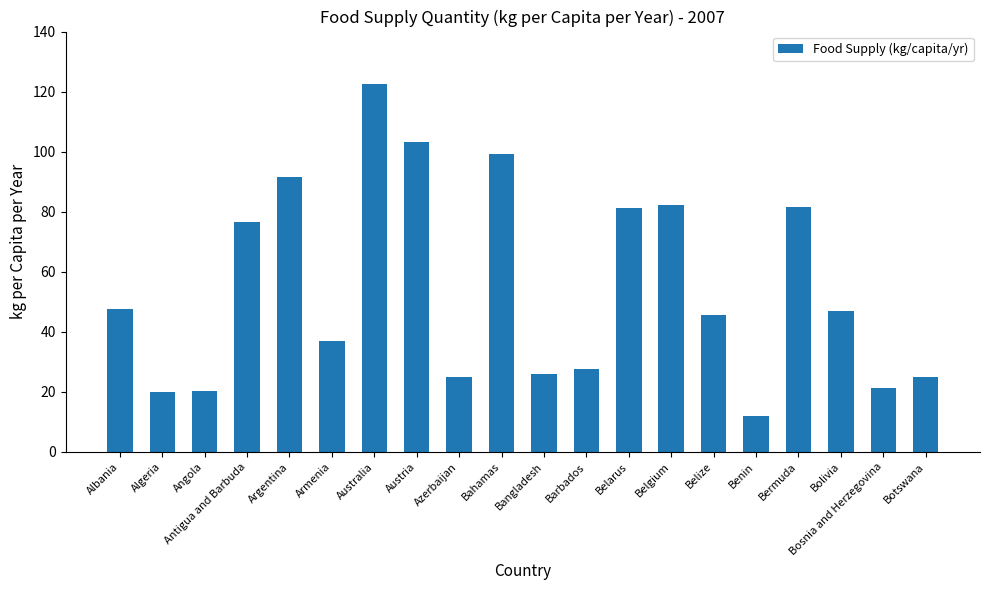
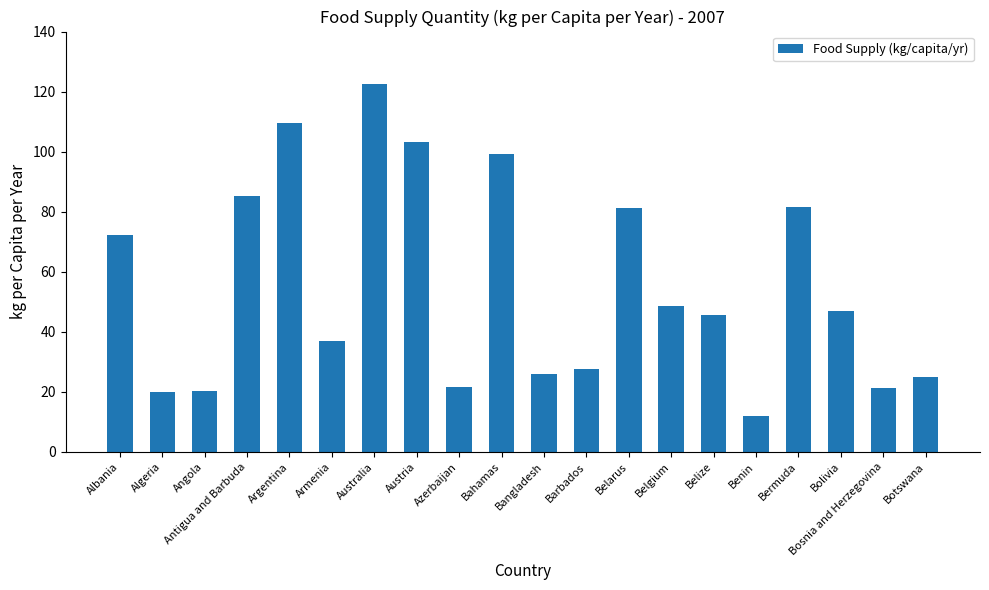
Albania: 48 -> 72
Antigua and Barbuda: 77 -> 85
Argentina: 91 -> 109
Azerbaijan: 25 -> 22
Belgium: 82 -> 49
